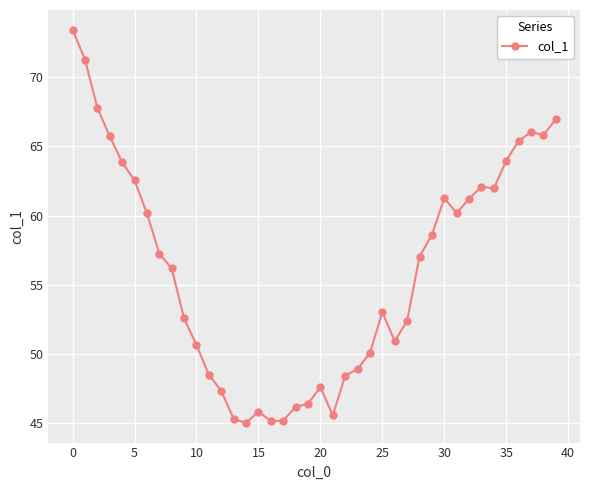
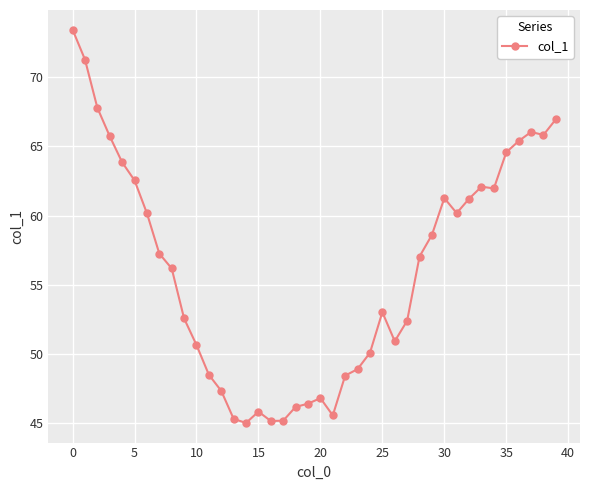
20: 47.6 -> 46.8
35: 64.0 -> 64.6
